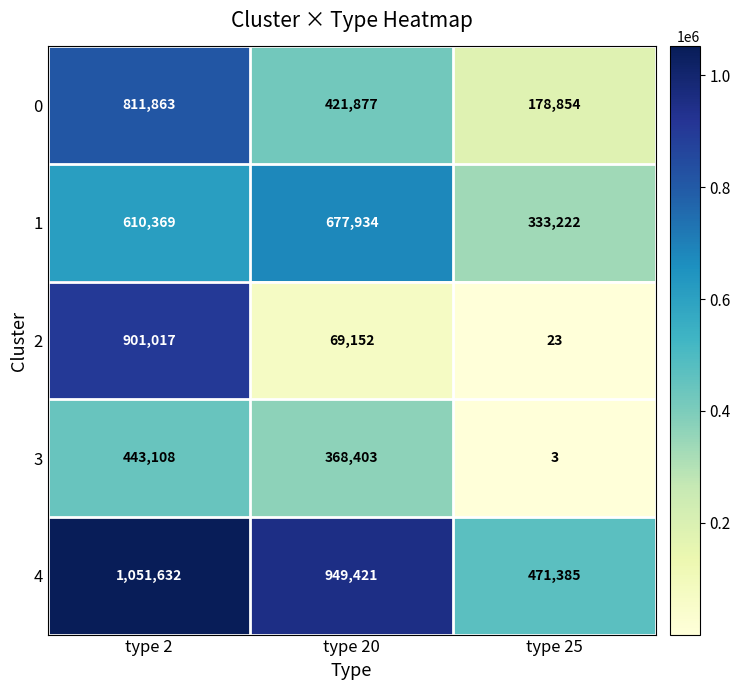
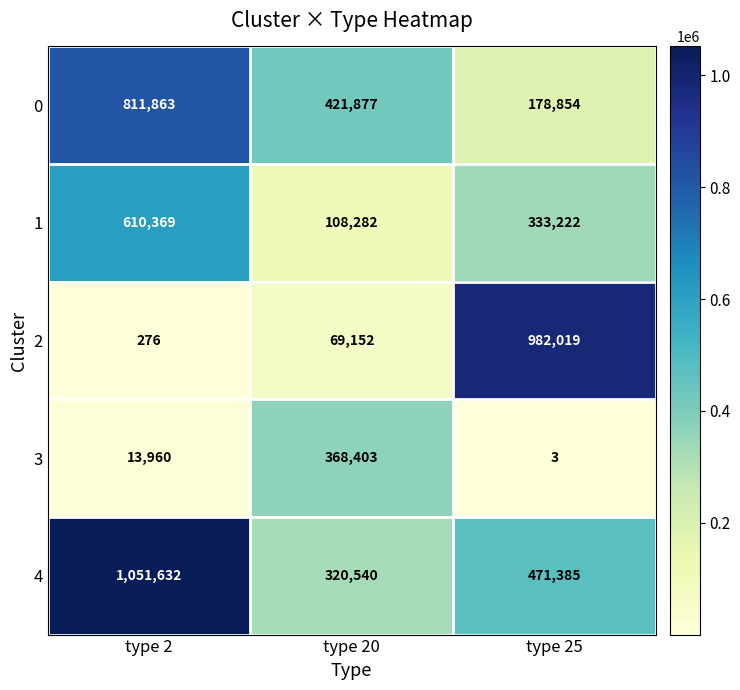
1, type 20: 677,934 -> 108,282
2, type 2: 901,017 -> 276
2, type 25: 23 -> 982,019
3, type 2: 443,108 -> 13,960
4, type 20: 949,421 -> 320,540
